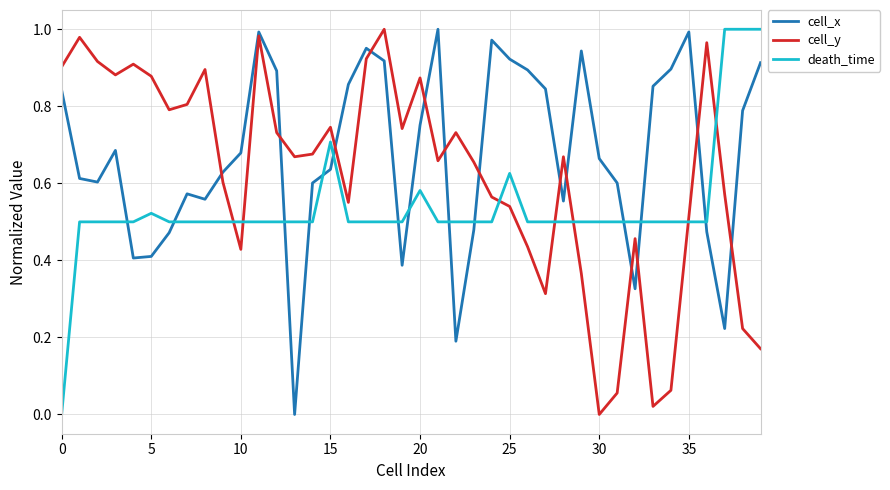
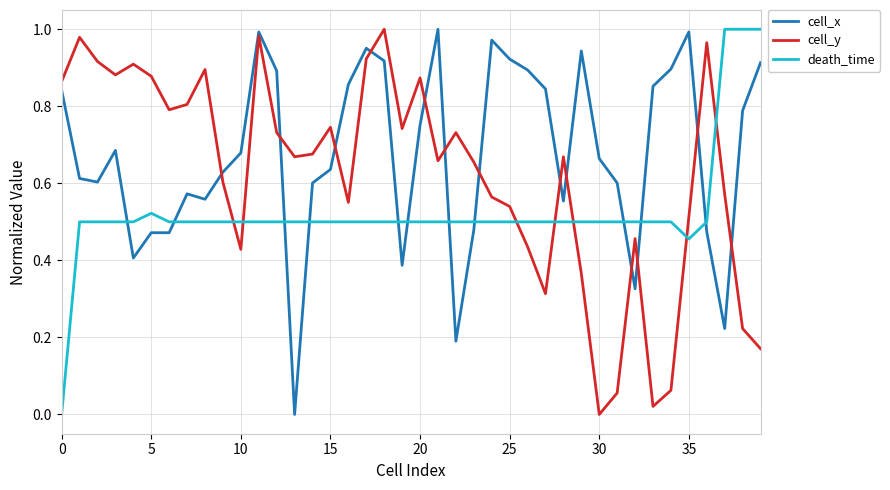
cell_y, 0: 0.90 -> 0.86
cell_x, 5: 0.41 -> 0.47
death_time, 15: 0.71 -> 0.50
death_time, 20: 0.58 -> 0.50
death_time, 25: 0.63 -> 0.50
death_time, 35: 0.50 -> 0.46
